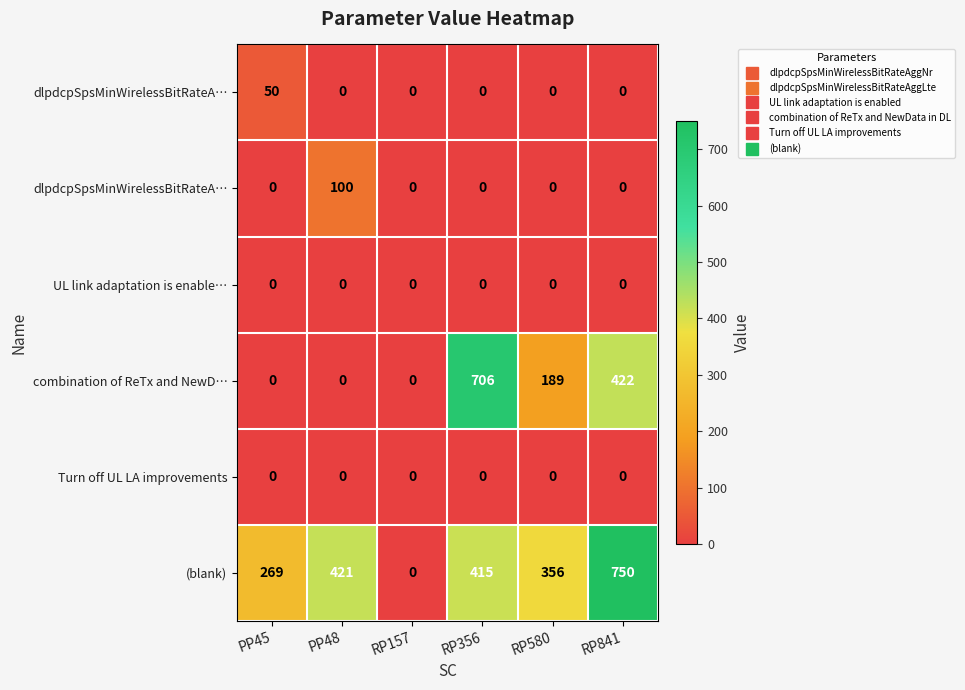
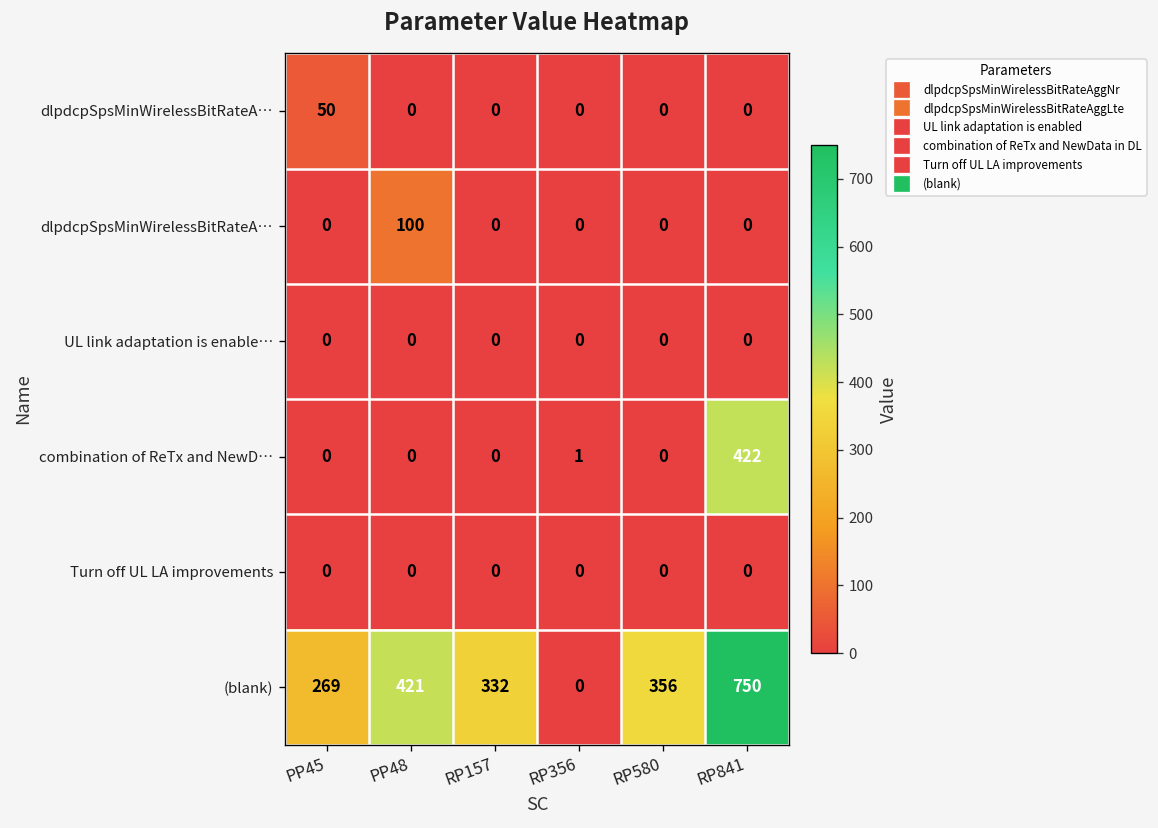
combination of ReTx and NewD…, RP356: 706 -> 1
combination of ReTx and NewD…, RP580: 189 -> 0
(blank), RP157: 0 -> 332
(blank), RP356: 415 -> 0
